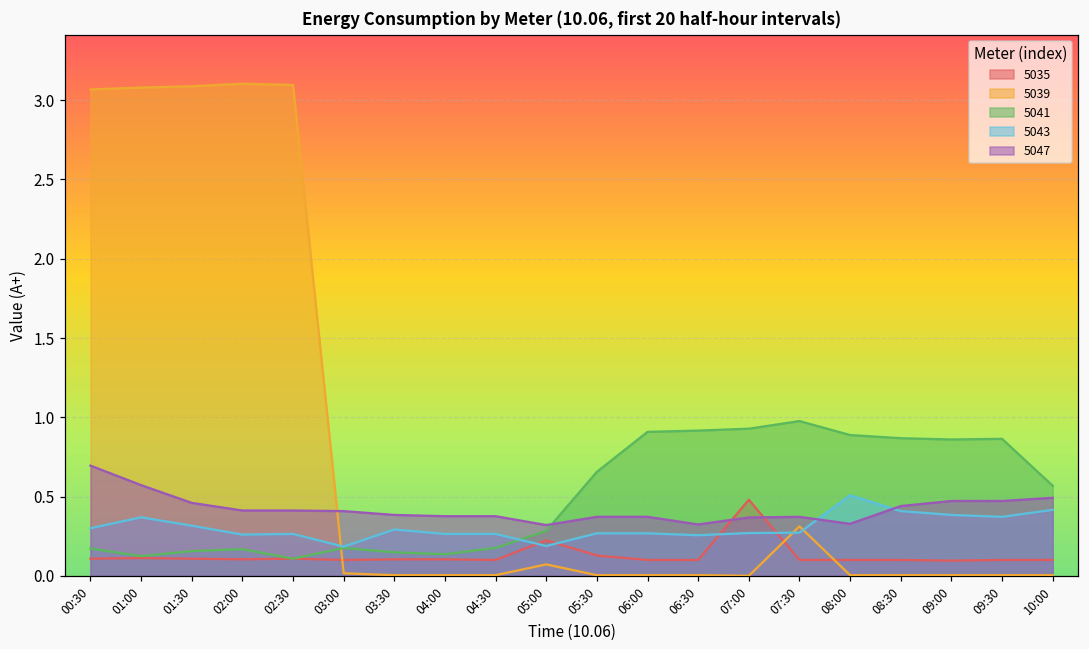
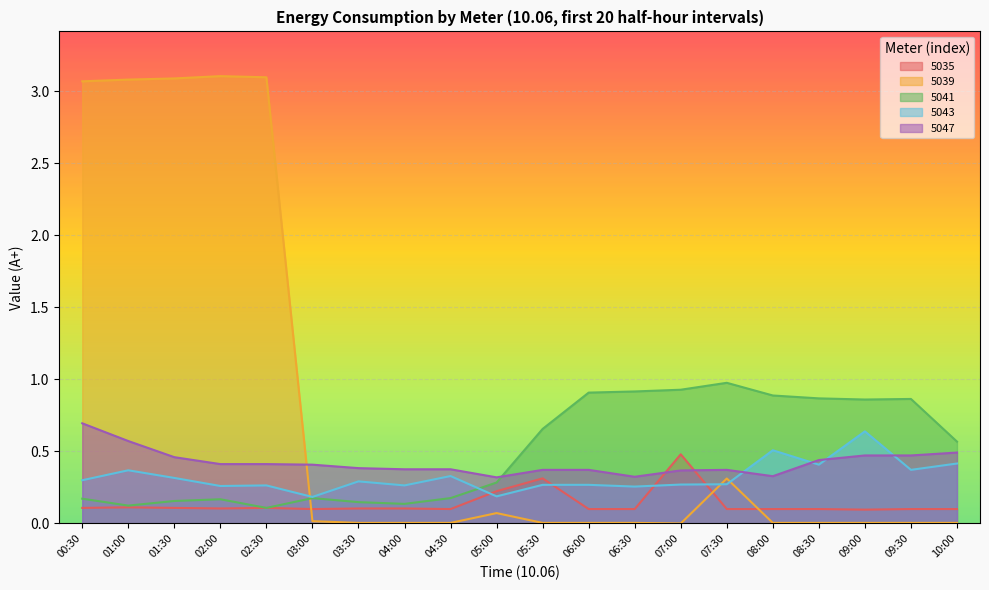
5043, 04:30: 0.26 -> 0.33
5035, 05:30: 0.13 -> 0.31
5043, 09:00: 0.38 -> 0.64
